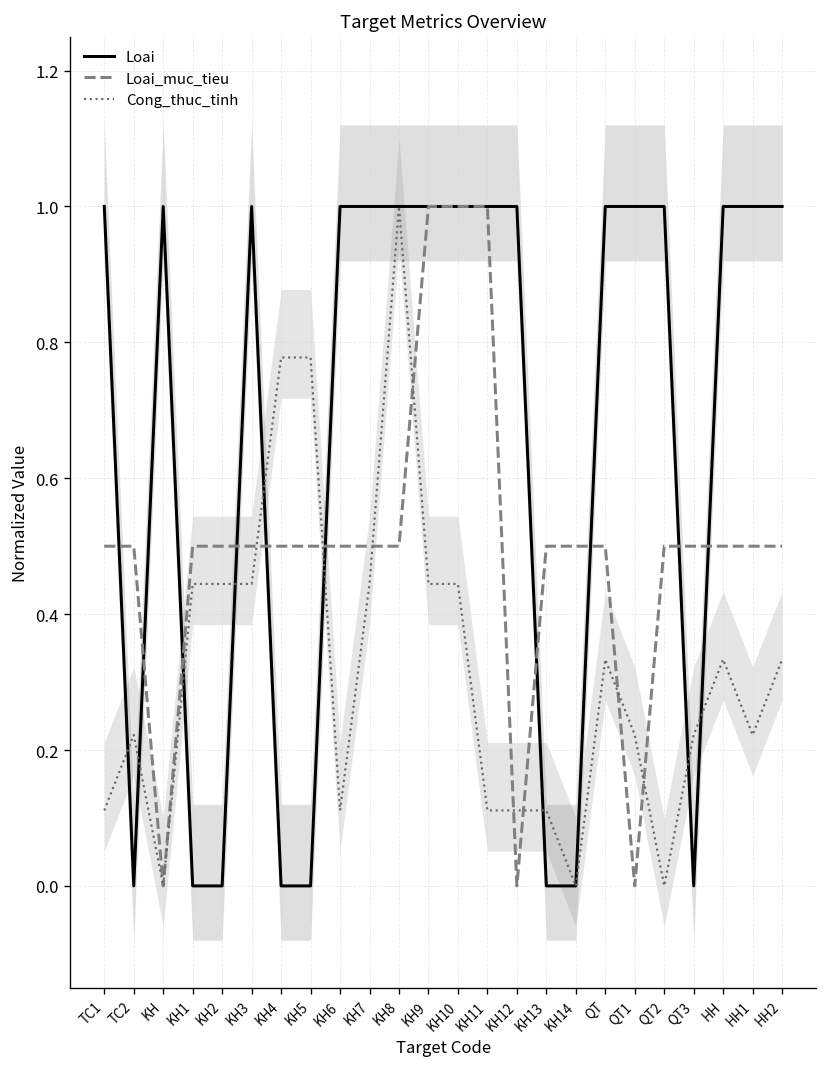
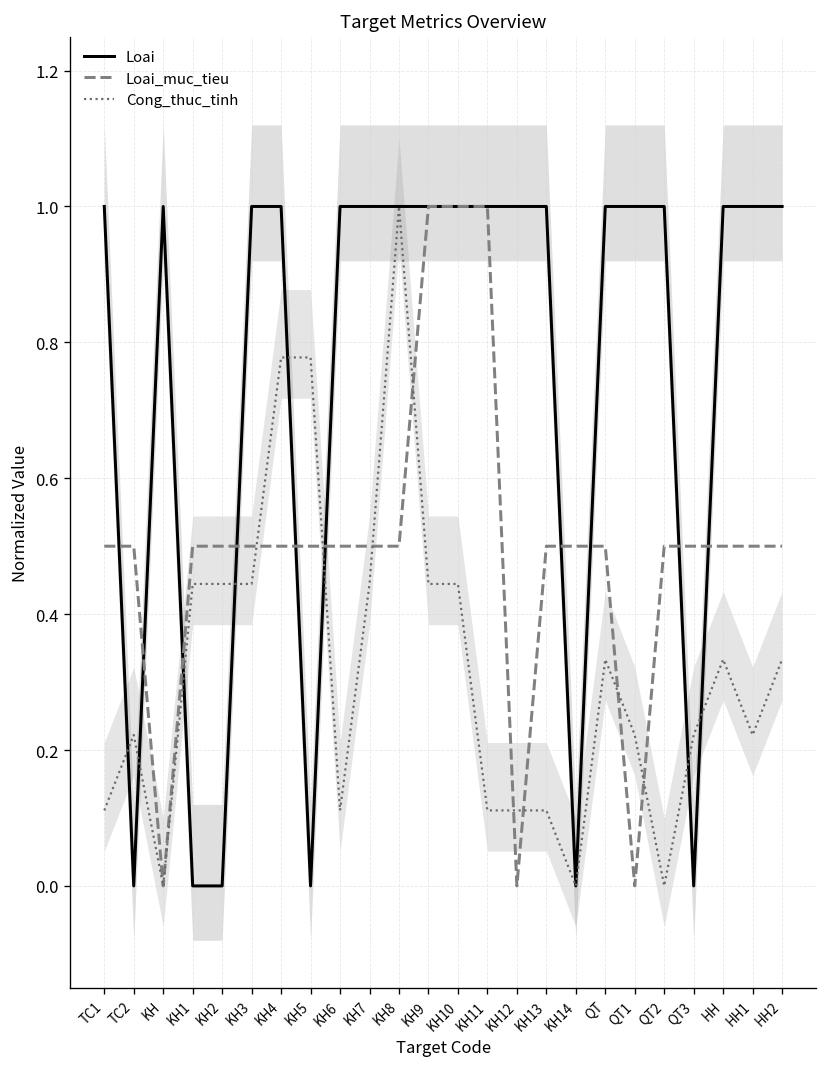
Loai, KH4: 0 -> 1
Loai, KH13: 0 -> 1
